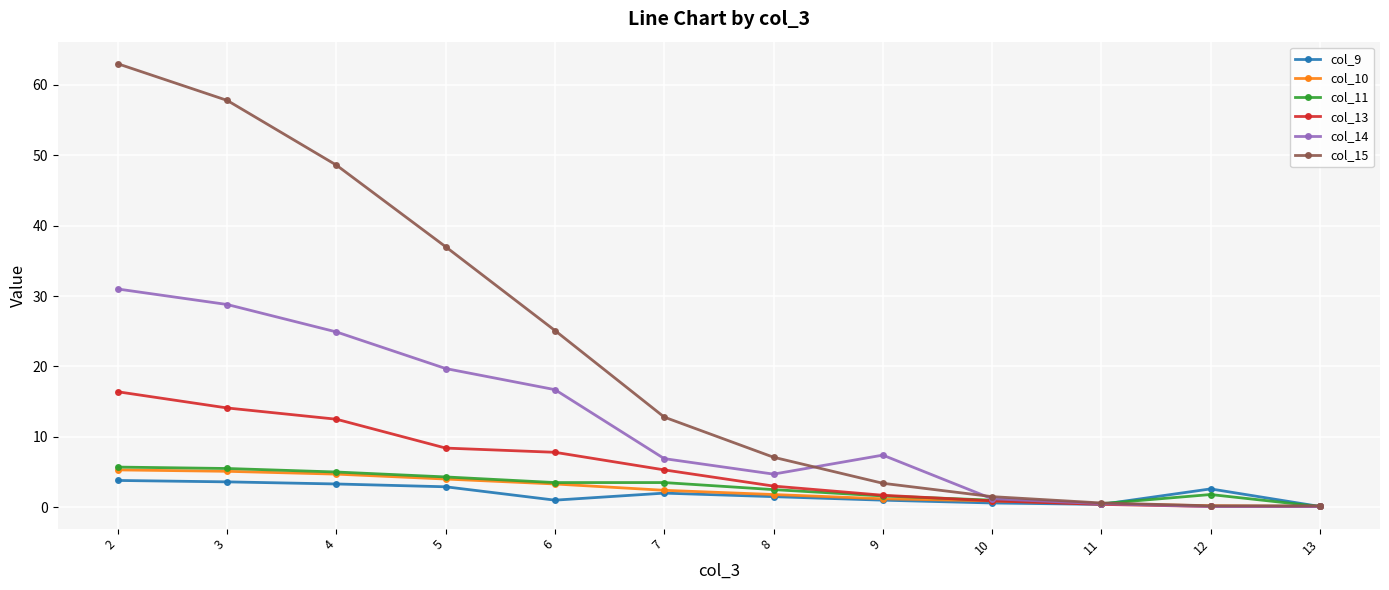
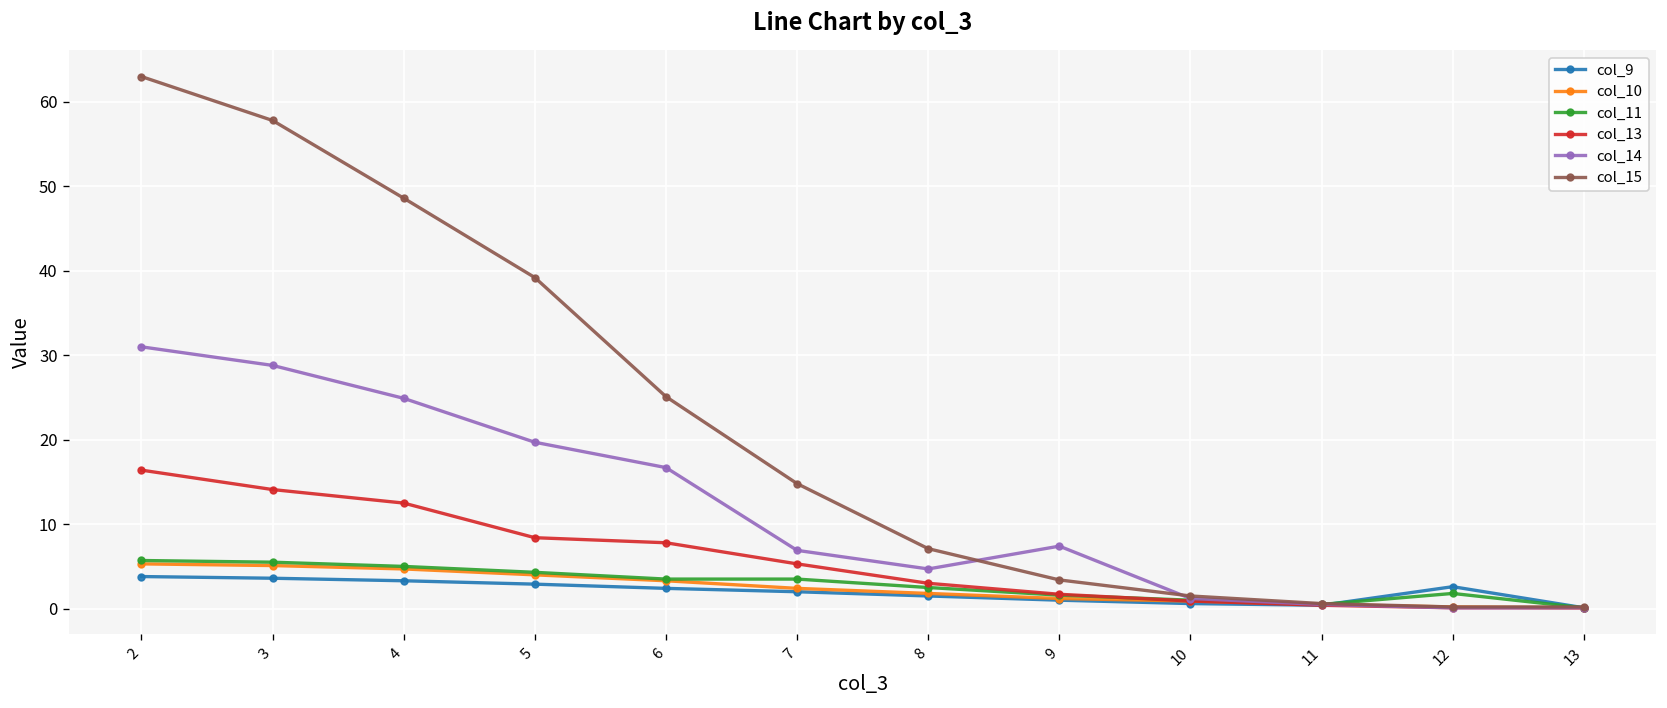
col_15, 5: 37 -> 39
col_9, 6: 1 -> 2
col_15, 7: 13 -> 15
